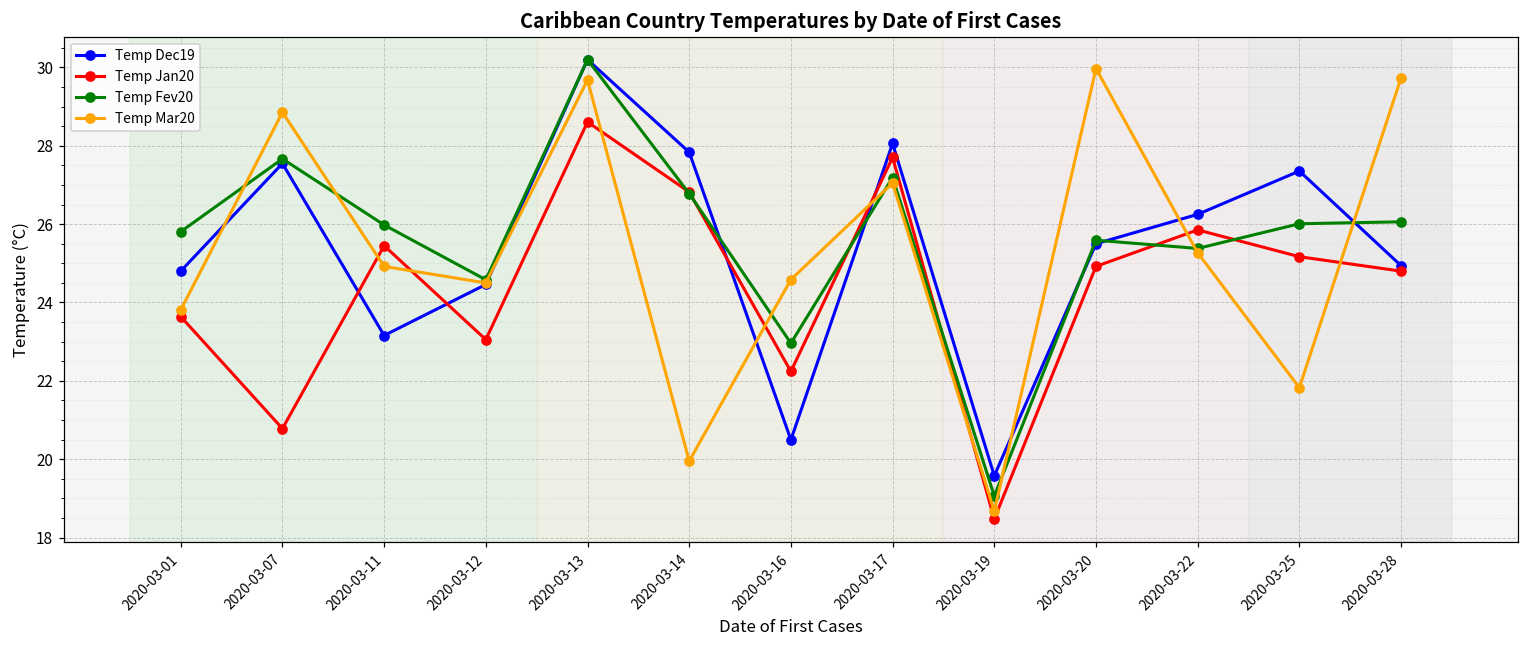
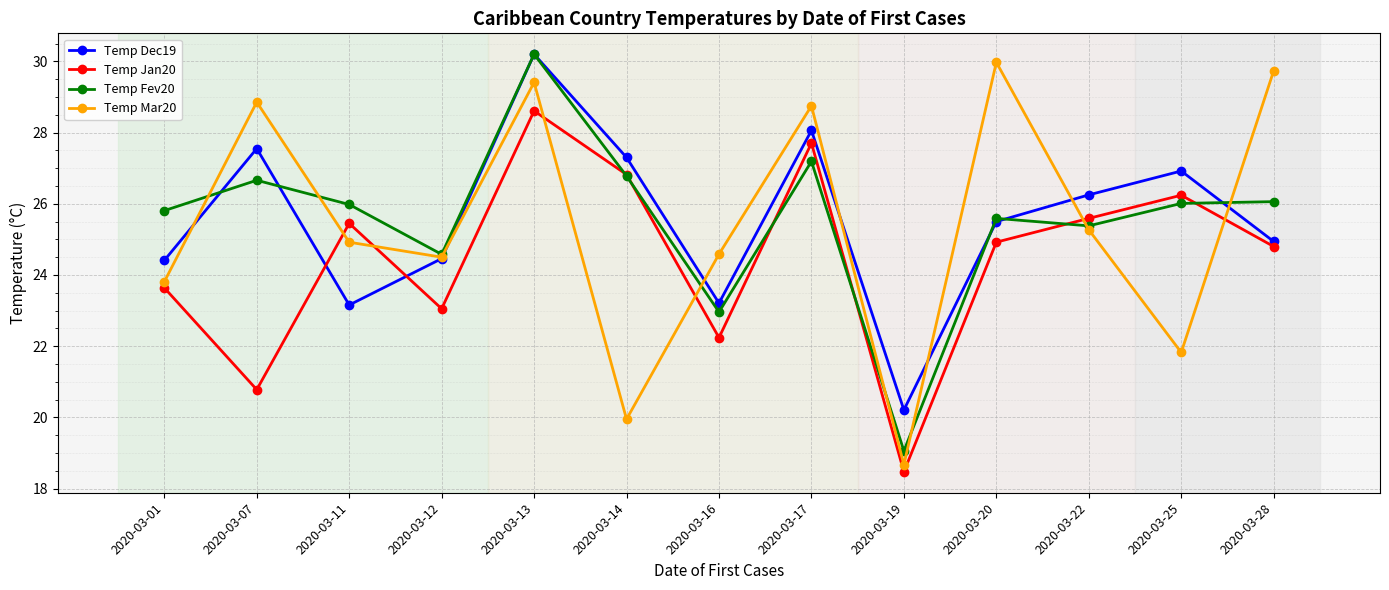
Temp Dec19, 2020-03-01: 24.8 -> 24.4
Temp Fev20, 2020-03-07: 27.7 -> 26.7
Temp Mar20, 2020-03-13: 29.7 -> 29.4
Temp Dec19, 2020-03-14: 27.8 -> 27.3
Temp Dec19, 2020-03-16: 20.5 -> 23.2
Temp Mar20, 2020-03-17: 27.1 -> 28.7
Temp Dec19, 2020-03-19: 19.6 -> 20.2
Temp Jan20, 2020-03-22: 25.9 -> 25.6
Temp Dec19, 2020-03-25: 27.4 -> 26.9
Temp Jan20, 2020-03-25: 25.2 -> 26.2
